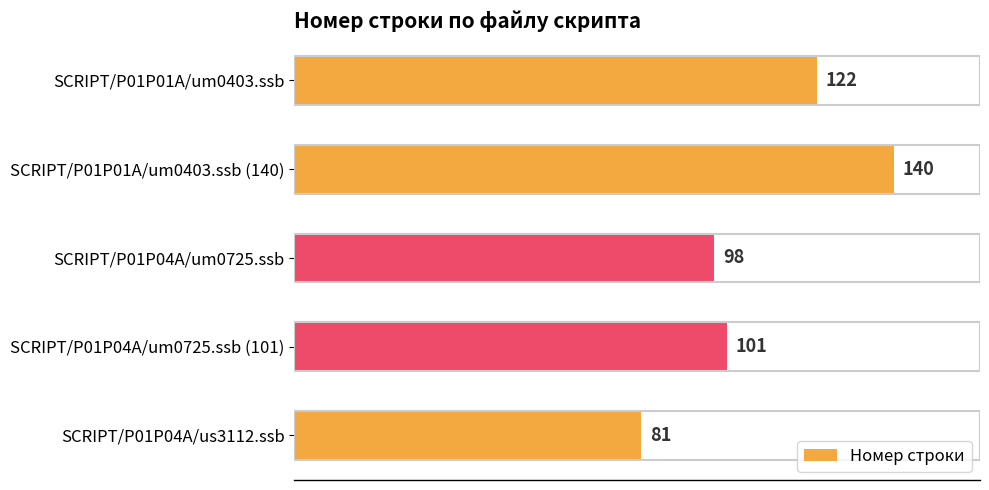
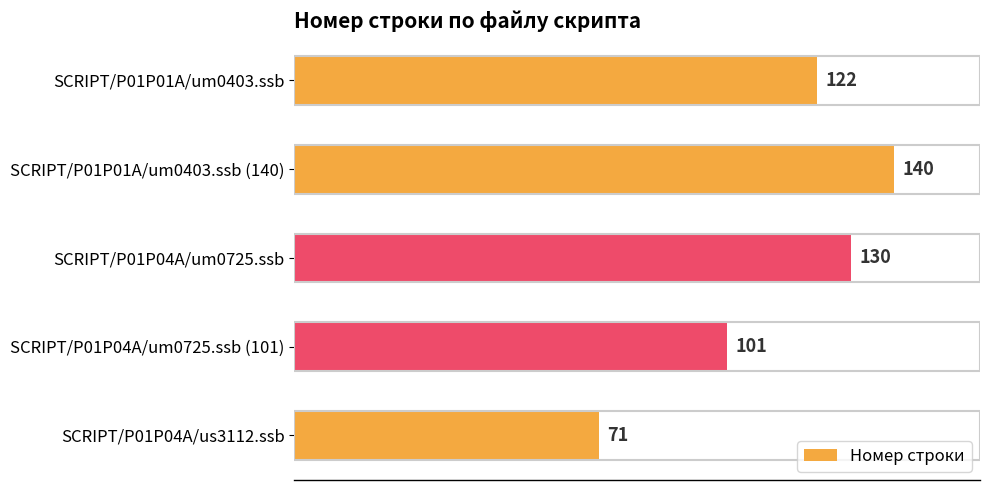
SCRIPT/P01P04A/um0725.ssb: 98 -> 130
SCRIPT/P01P04A/us3112.ssb: 81 -> 71
